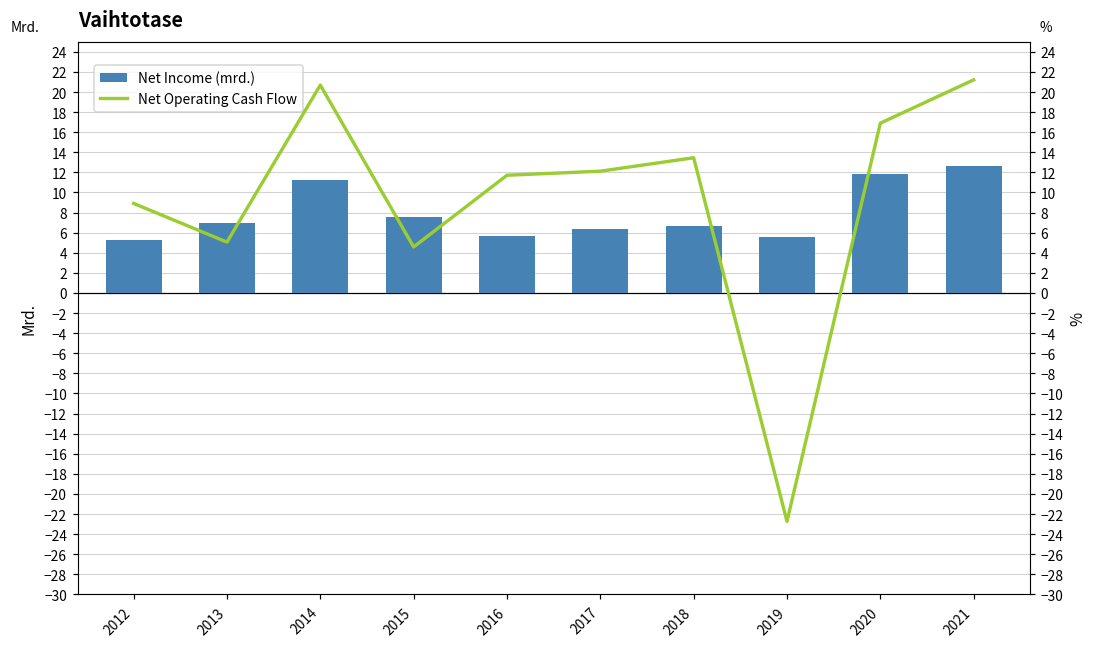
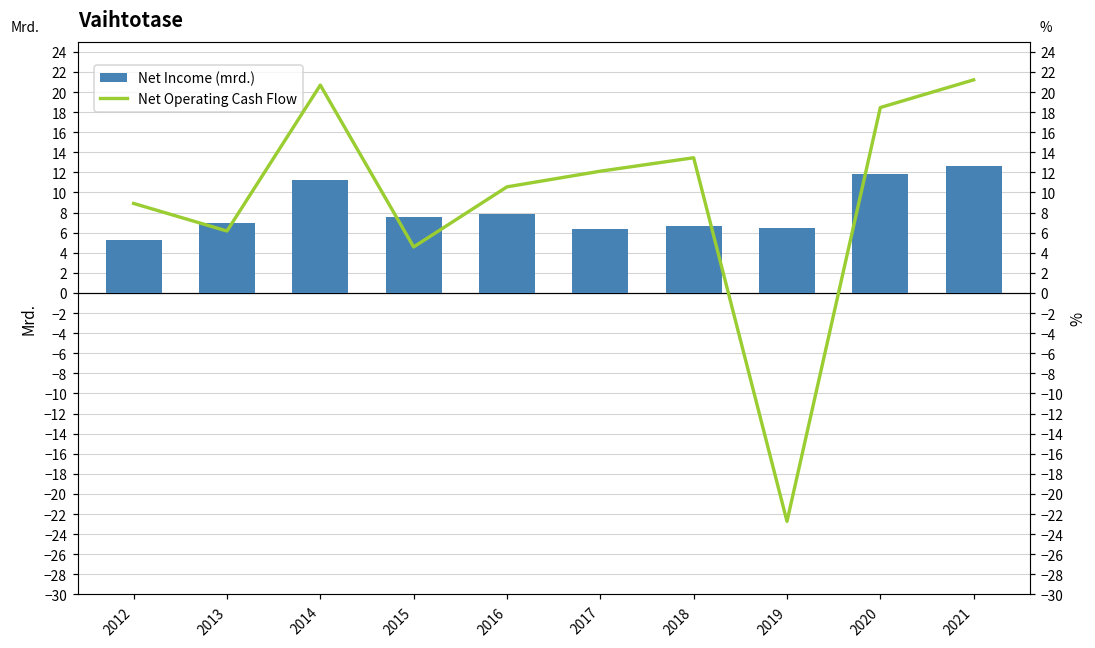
Net Income (mrd.), 2016: 6 -> 8
Net Income (mrd.), 2019: 5.6 -> 6.5
Net Operating Cash Flow, 2013: 5 -> 6
Net Operating Cash Flow, 2016: 12 -> 11
Net Operating Cash Flow, 2020: 17 -> 18
